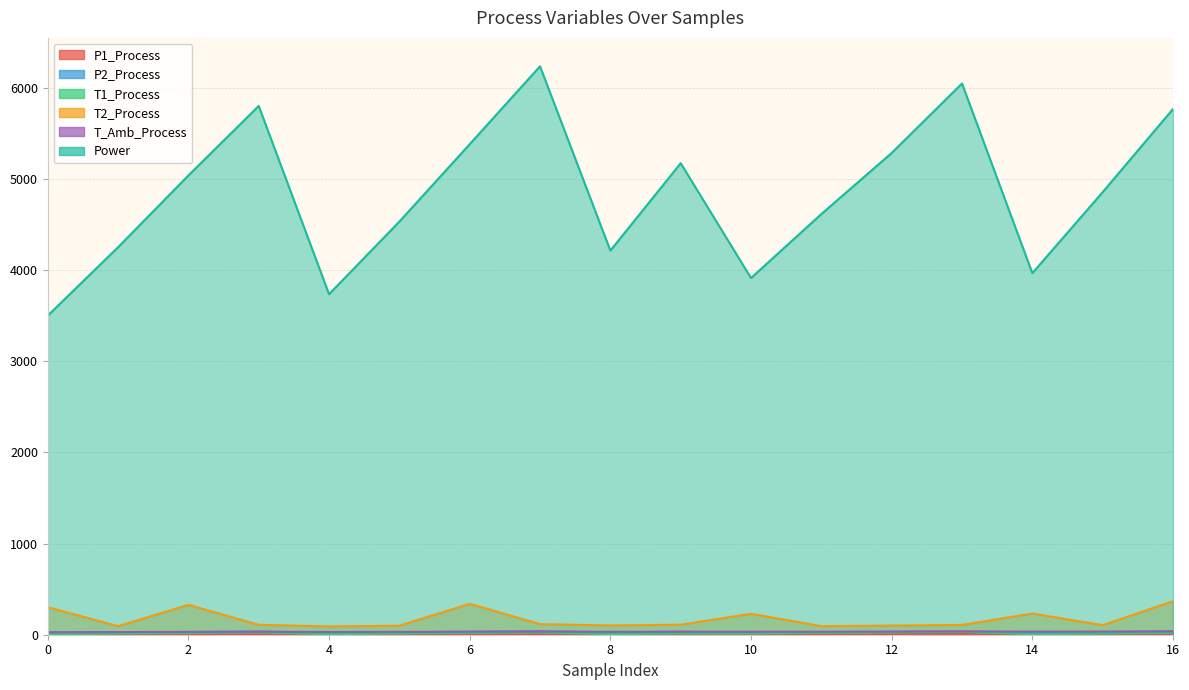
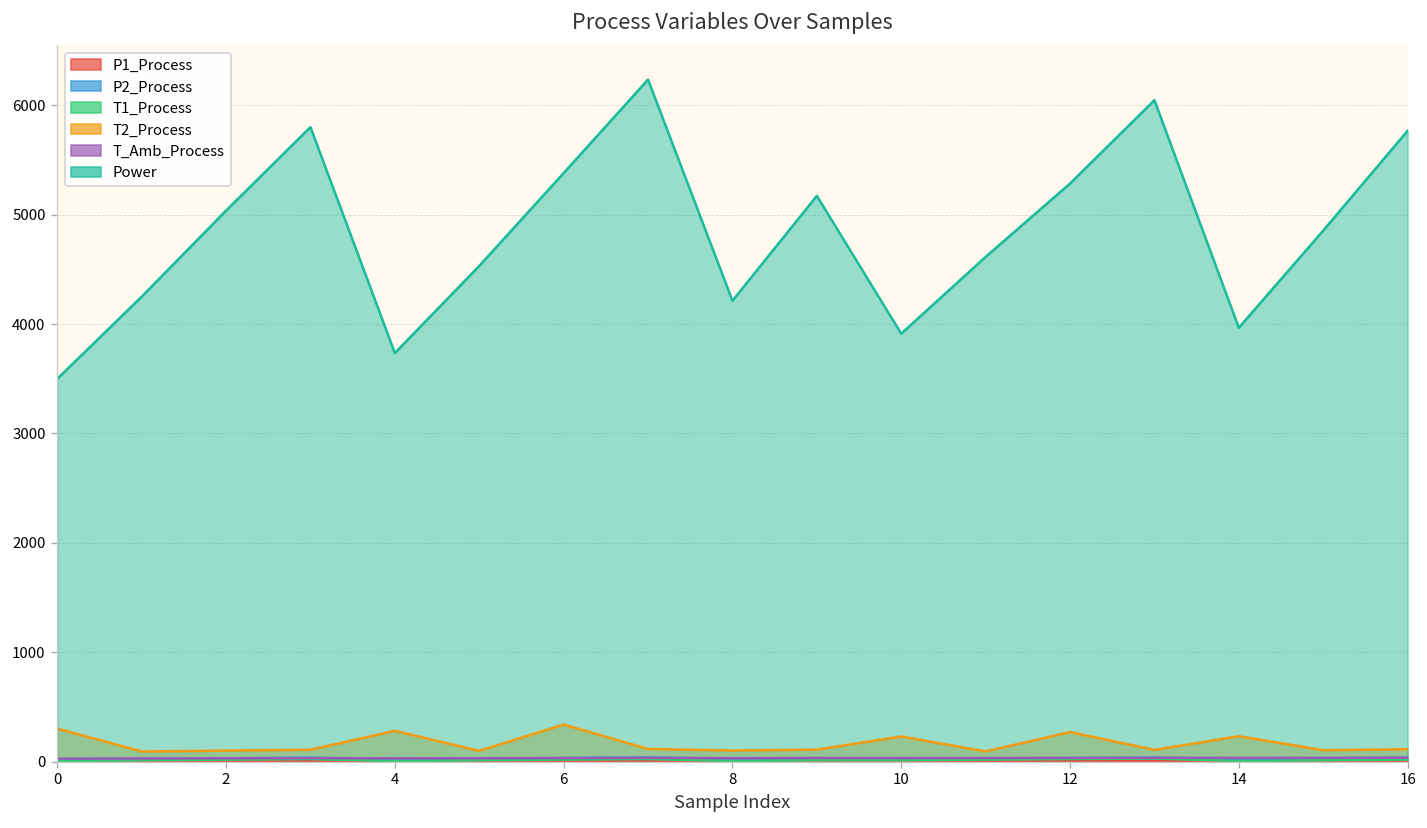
T2_Process, 2: 300 -> 100
T2_Process, 4: 100 -> 300
T2_Process, 12: 100 -> 300
T2_Process, 16: 400 -> 100
